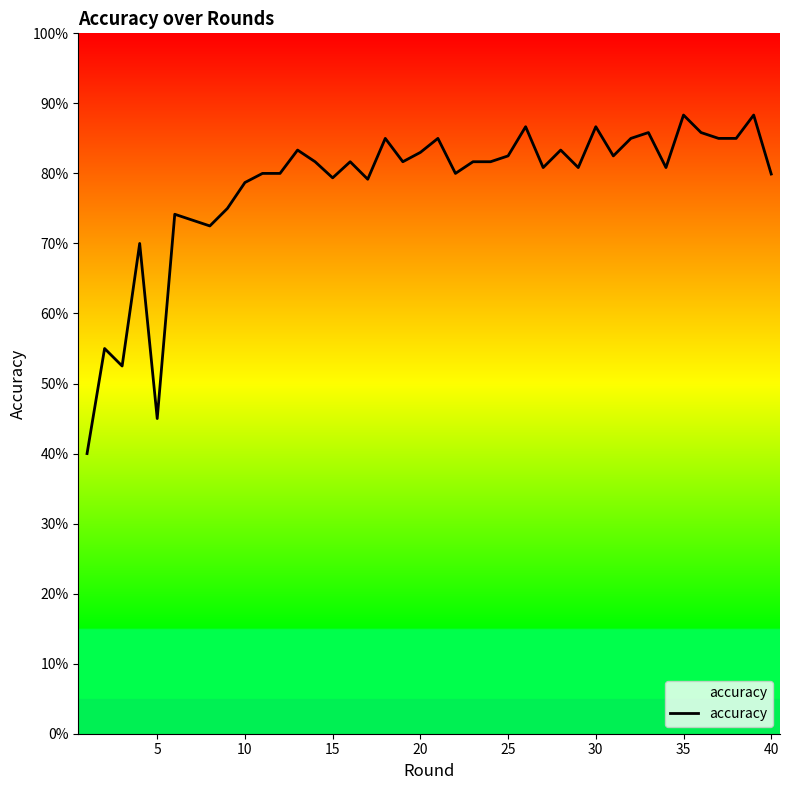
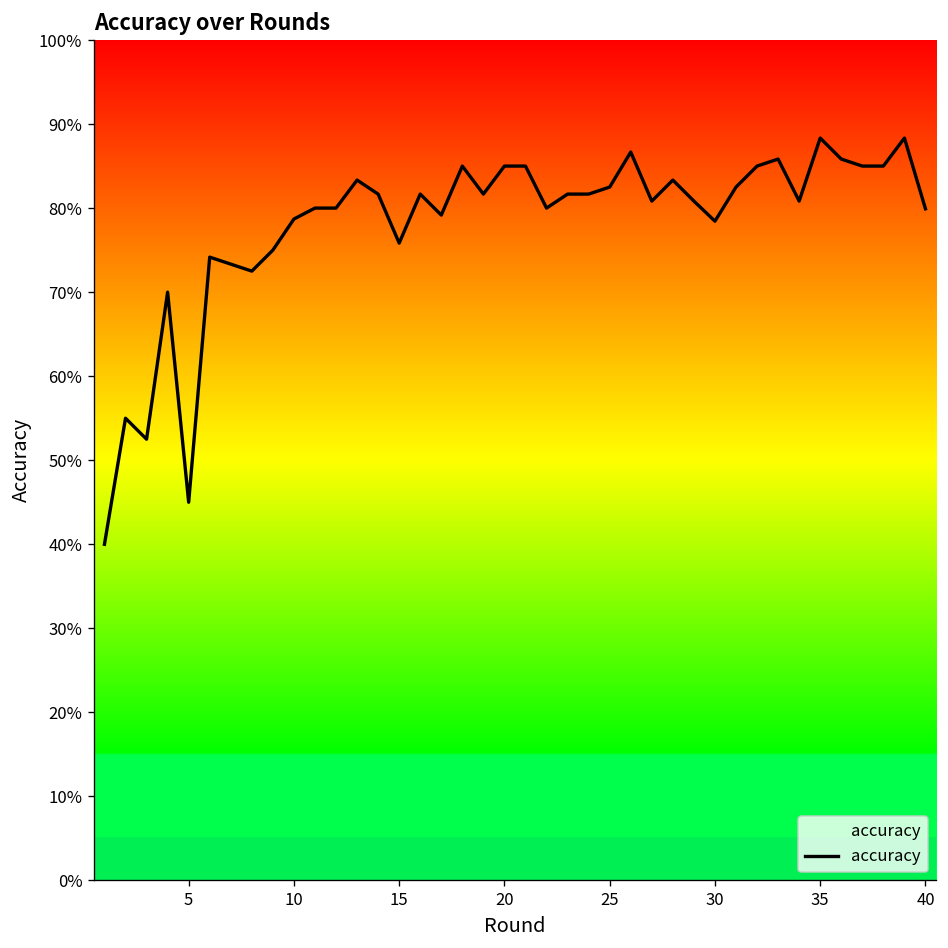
15: 79% -> 76%
20: 83% -> 85%
30: 87% -> 78%
